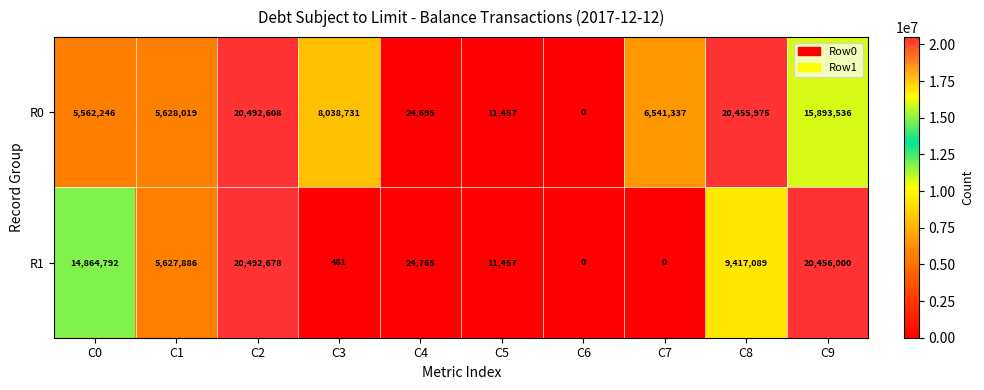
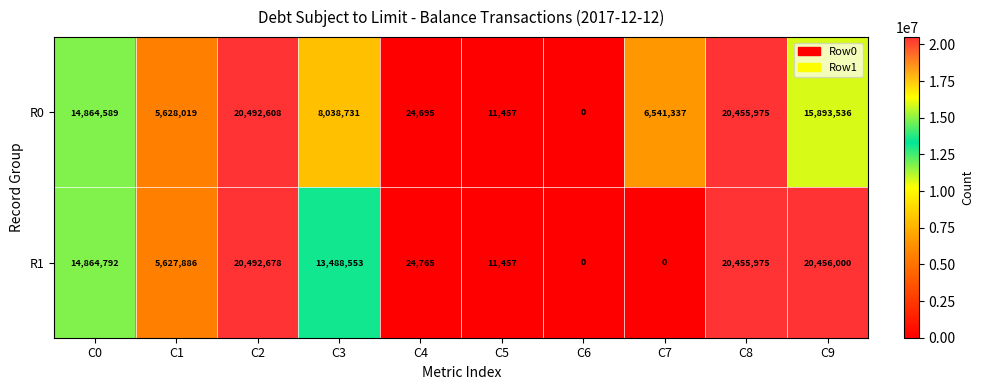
R0, C0: 5,562,246 -> 14,864,589
R1, C3: 481 -> 13,488,553
R1, C8: 9,417,089 -> 20,455,975
